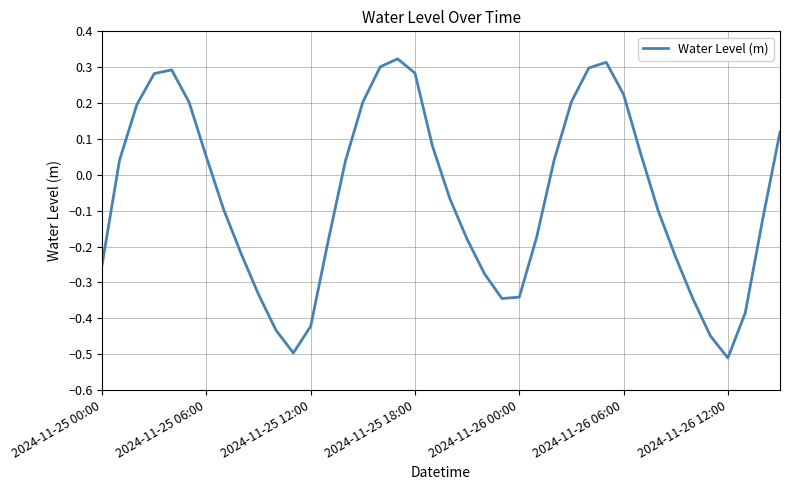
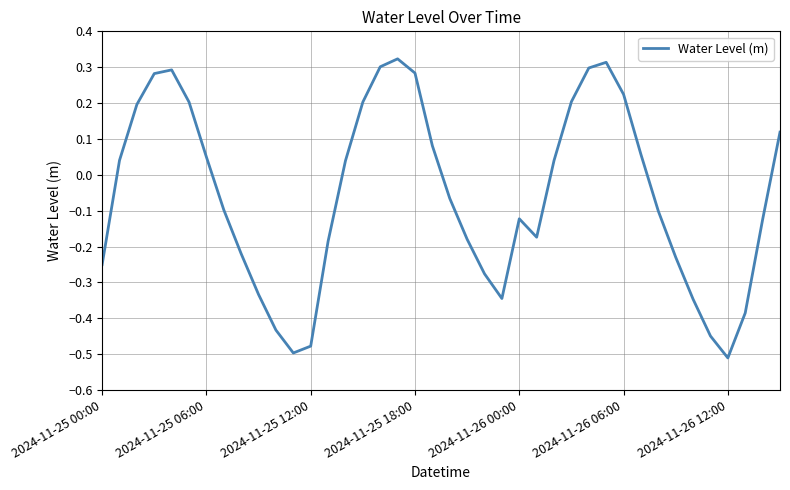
2024-11-25 12:00: -0.42 -> -0.48
2024-11-26 00:00: -0.34 -> -0.12
